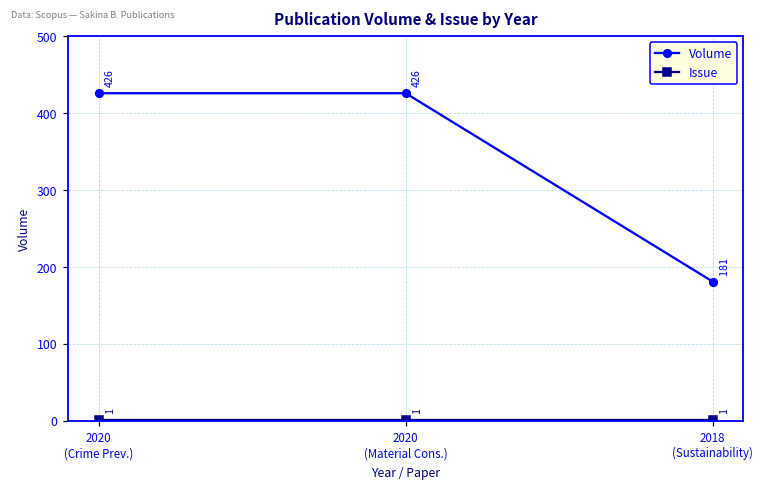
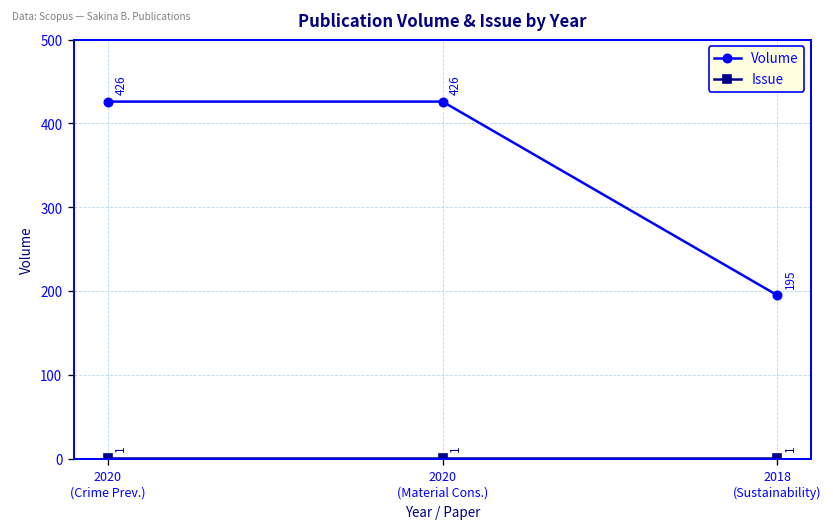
Volume, 2018 (Sustainability): 181 -> 195
